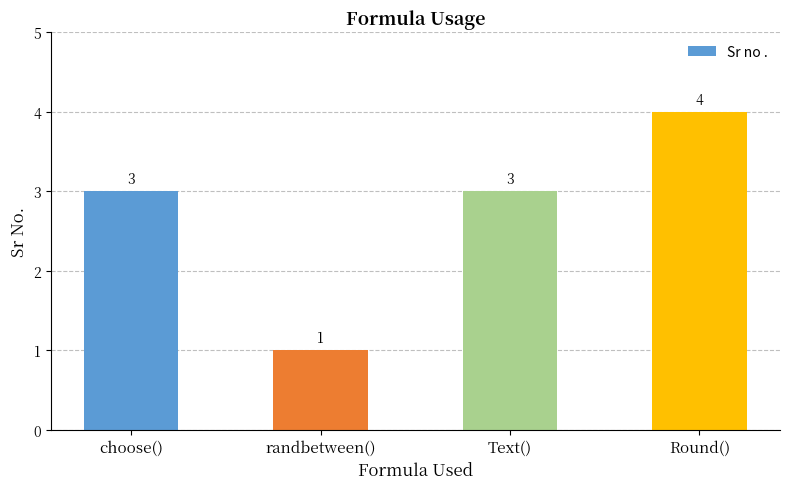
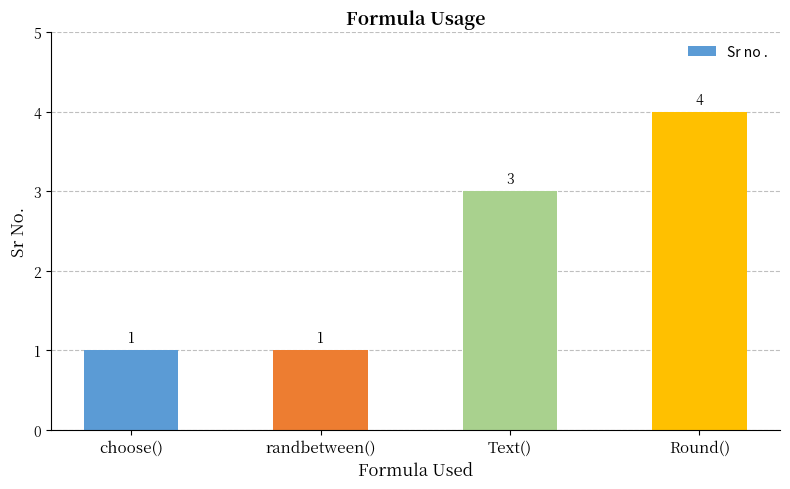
choose(): 3 -> 1
